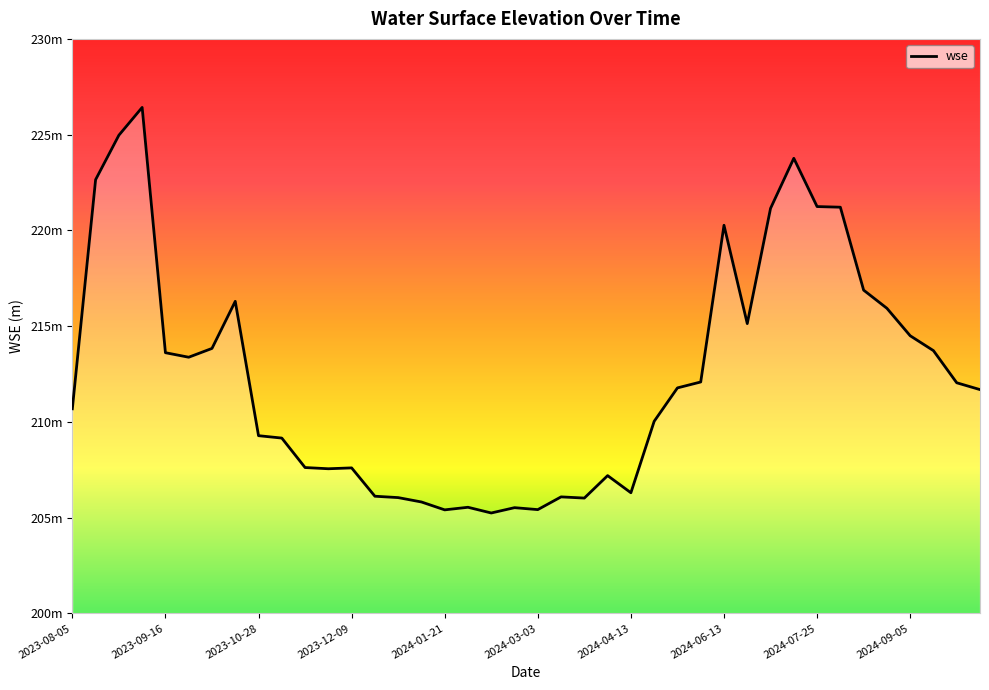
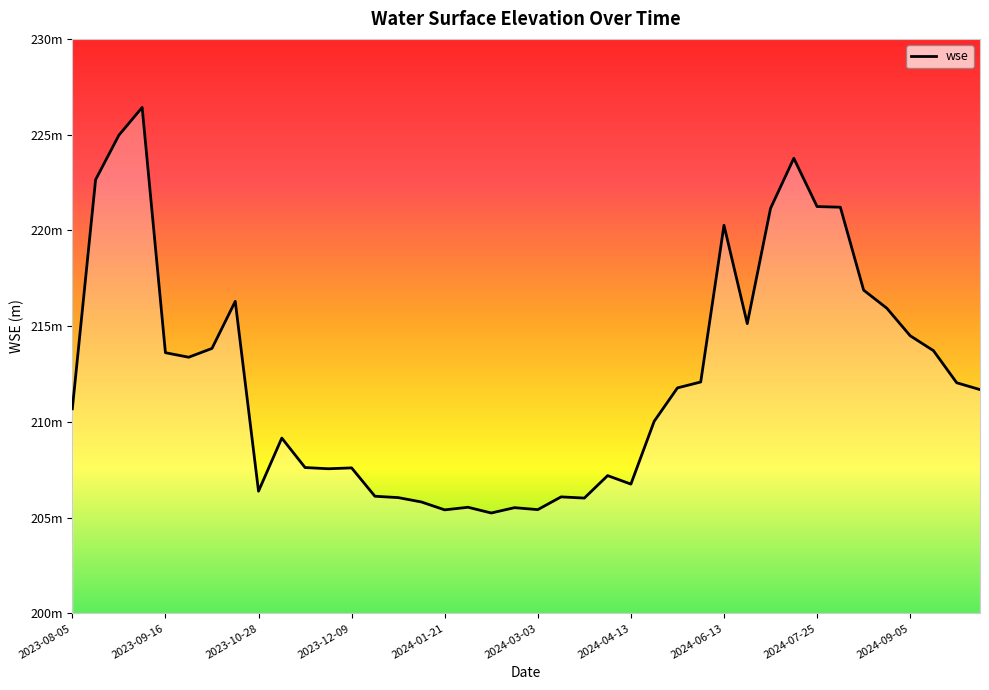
2023-10-28: 209.3m -> 206.4m
2024-04-13: 206.3m -> 206.8m
